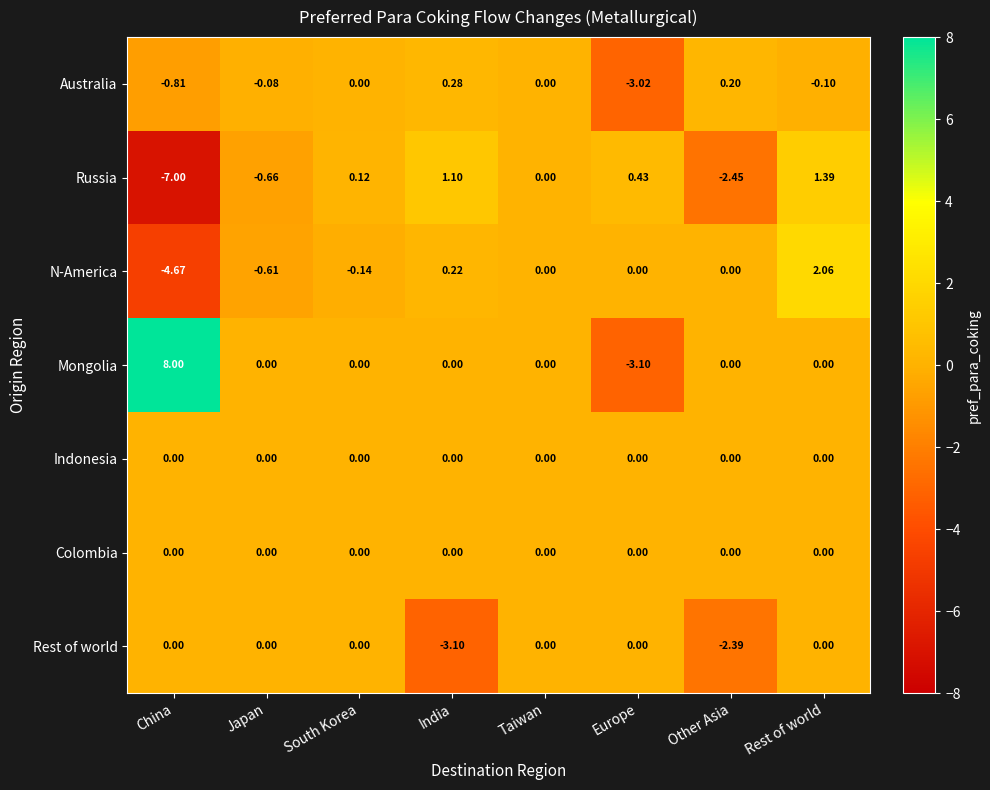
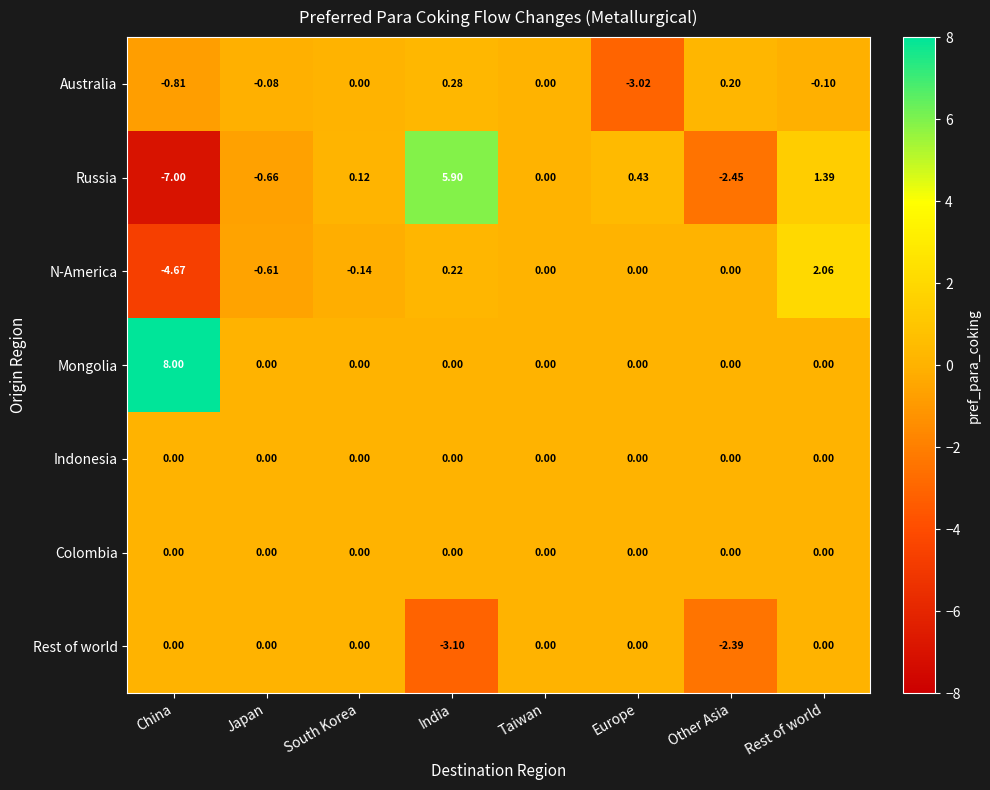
Russia, India: 1.10 -> 5.90
Mongolia, Europe: -3.10 -> 0.00
